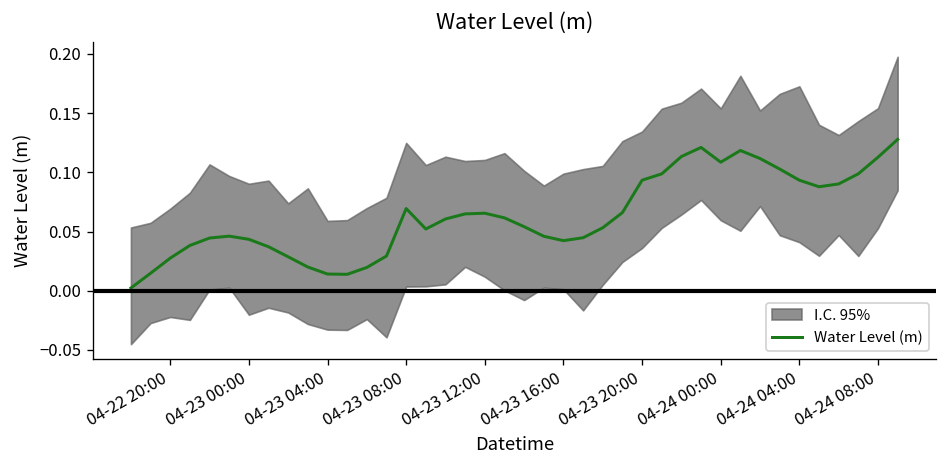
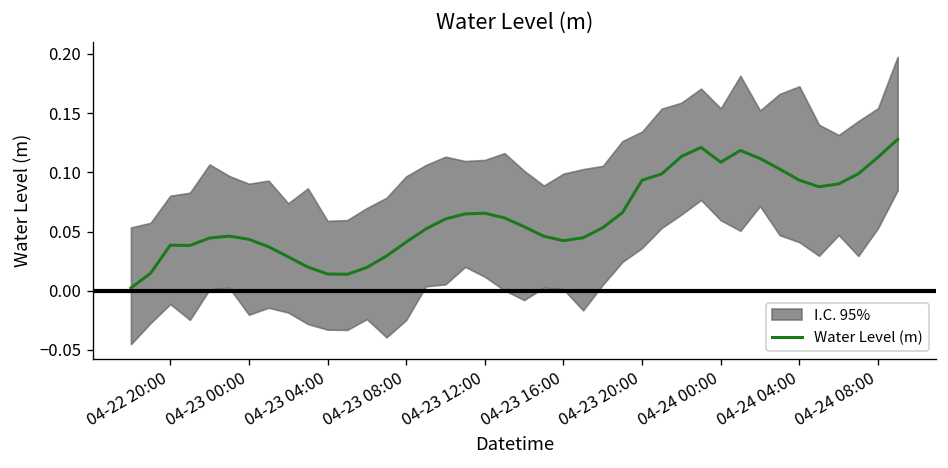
Water Level (m), 04-22 20:00: 0.03 -> 0.04
Water Level (m), 04-23 08:00: 0.07 -> 0.04
